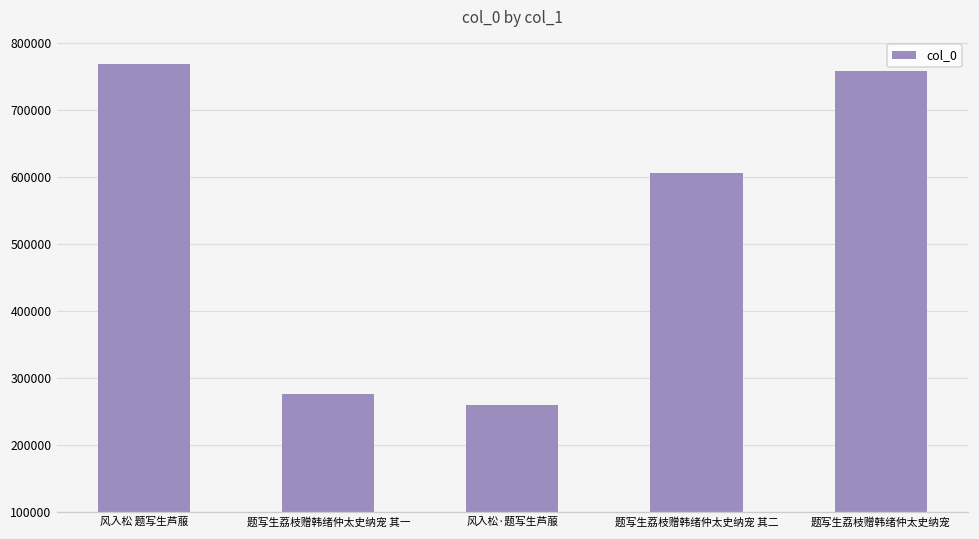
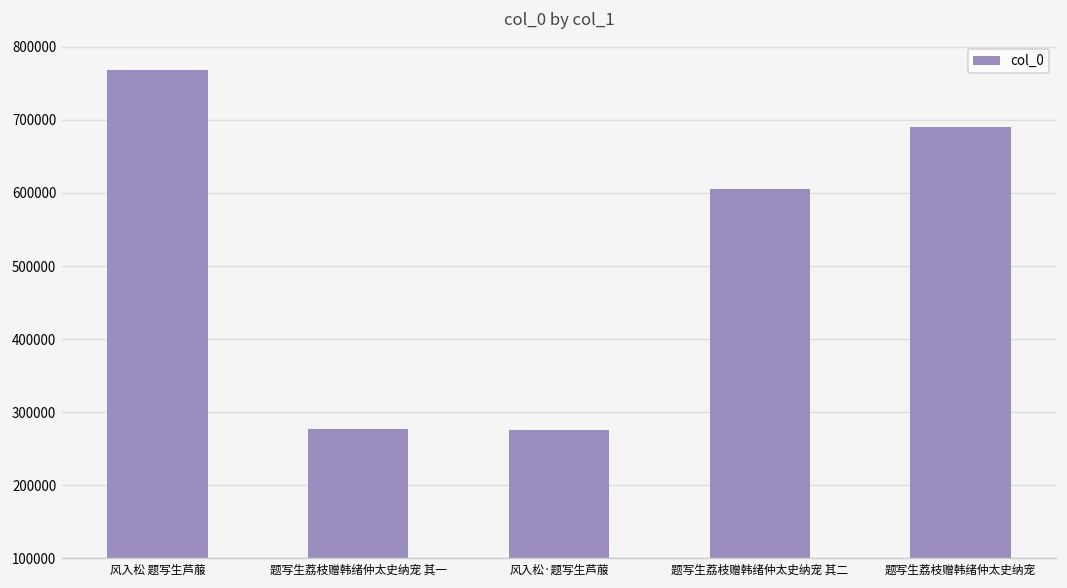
风入松·题写生芦菔: 260000 -> 280000
题写生荔枝赠韩绪仲太史纳宠: 760000 -> 690000
